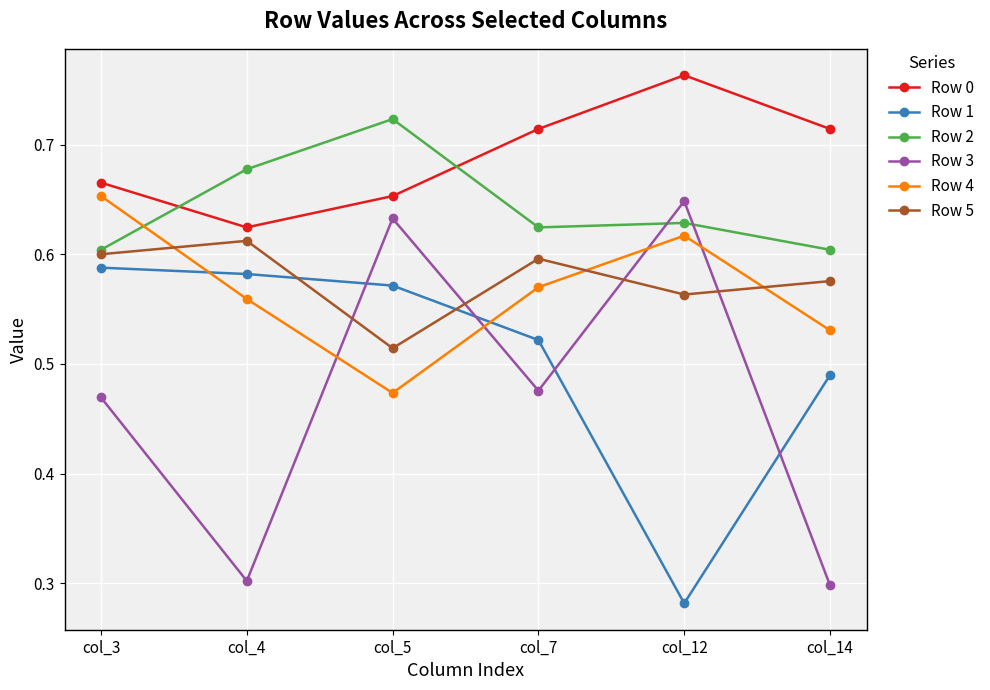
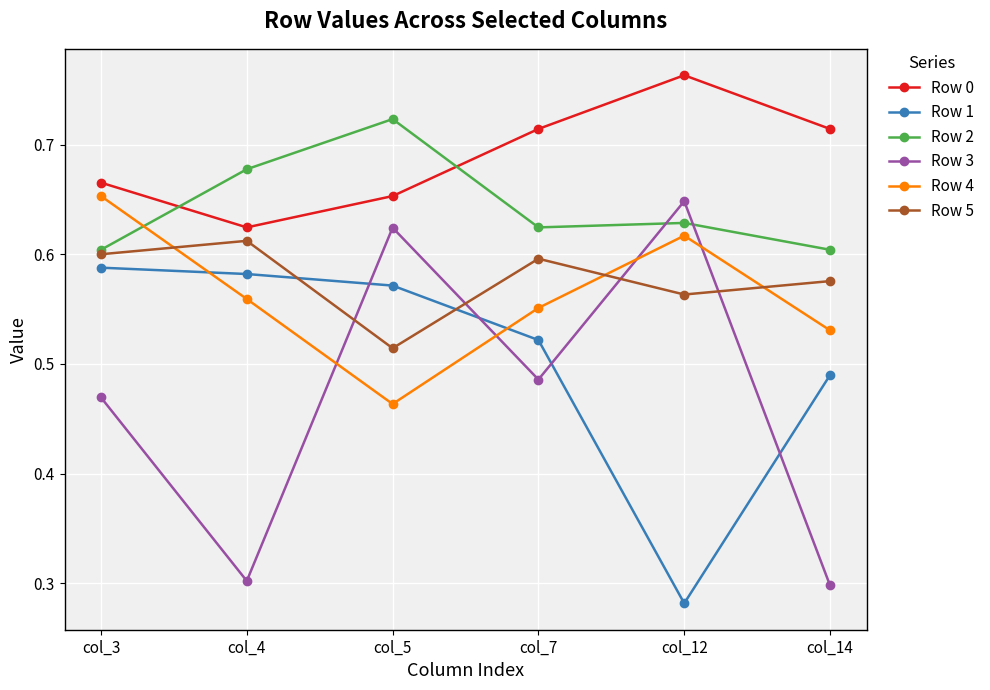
Row 3, col_5: 0.633 -> 0.624
Row 4, col_5: 0.473 -> 0.463
Row 3, col_7: 0.476 -> 0.486
Row 4, col_7: 0.570 -> 0.551
